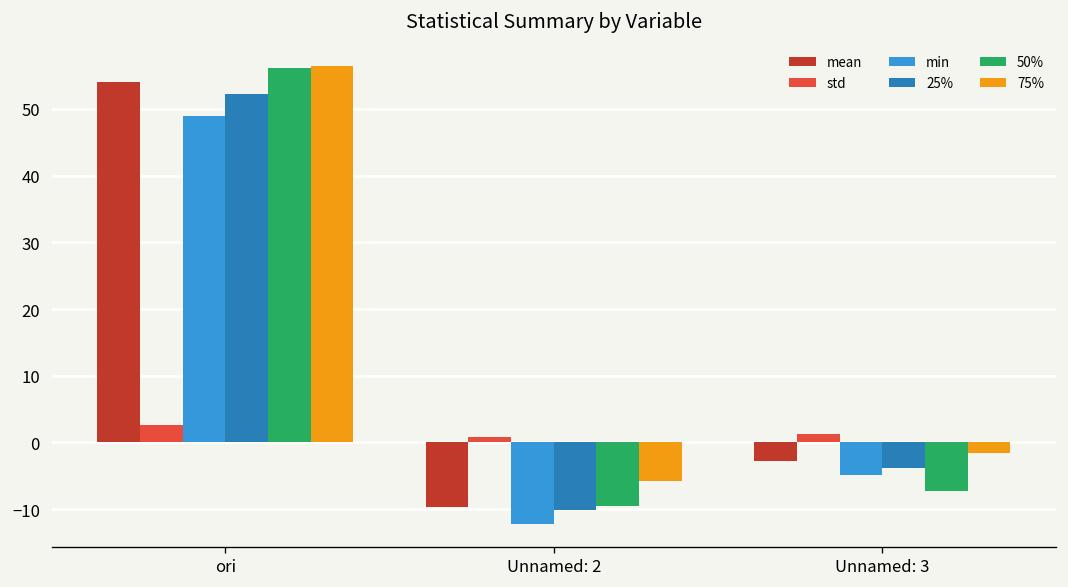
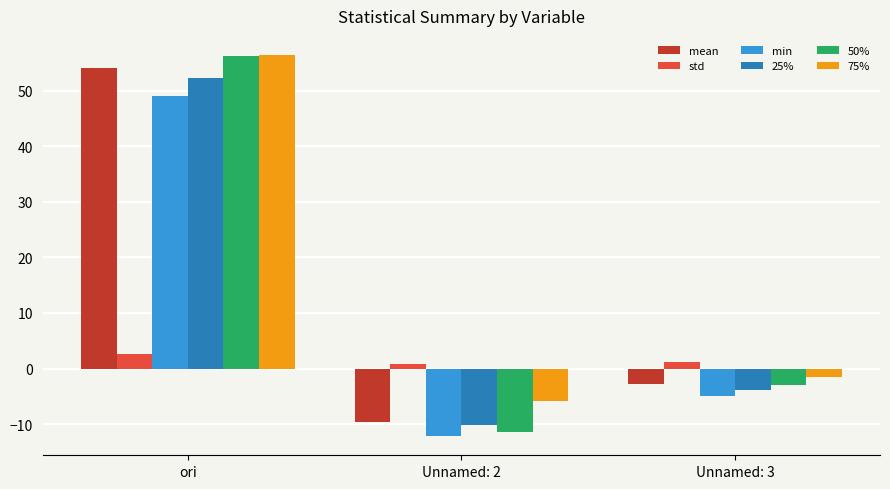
50%, Unnamed: 2: -10 -> -11
50%, Unnamed: 3: -7 -> -3
